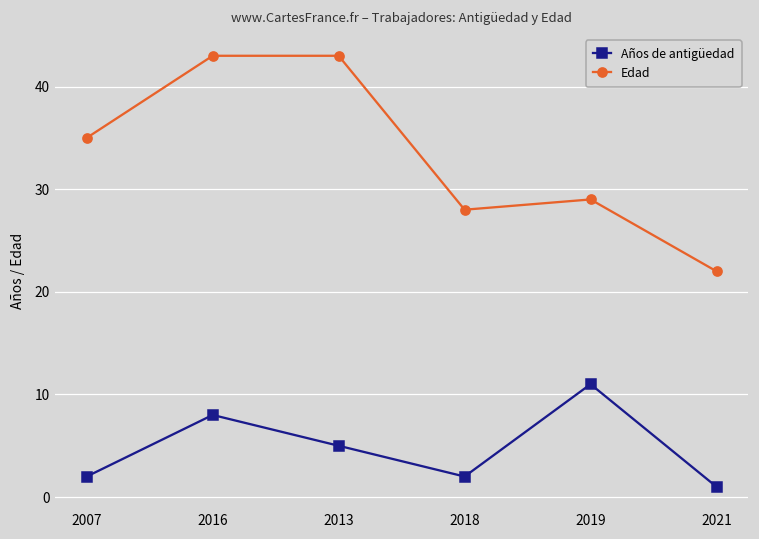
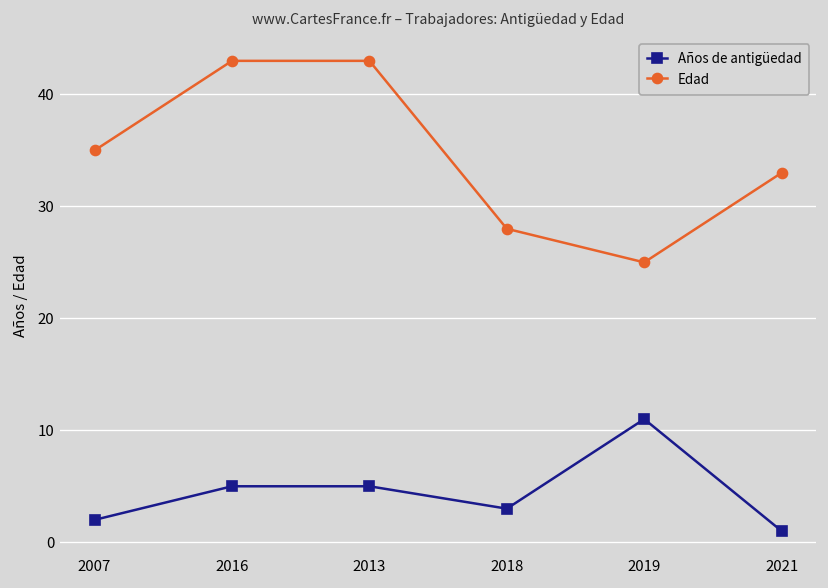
Años de antigüedad, 2016: 8 -> 5
Años de antigüedad, 2018: 2 -> 3
Edad, 2019: 29 -> 25
Edad, 2021: 22 -> 33
